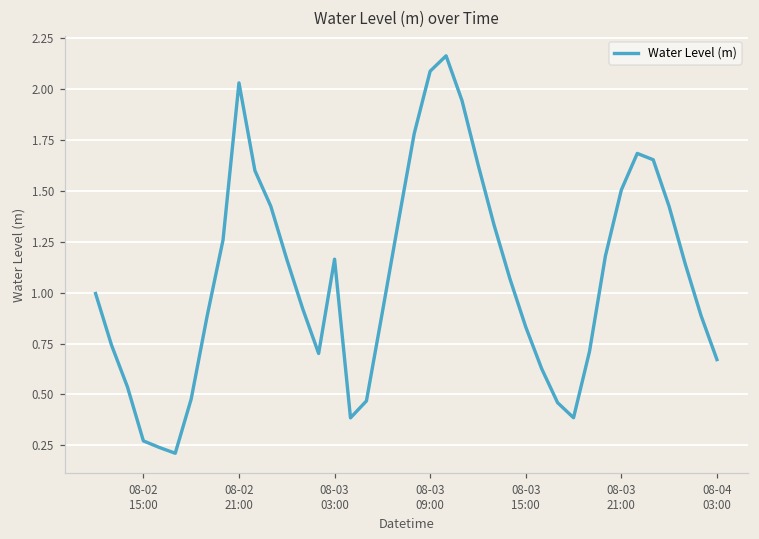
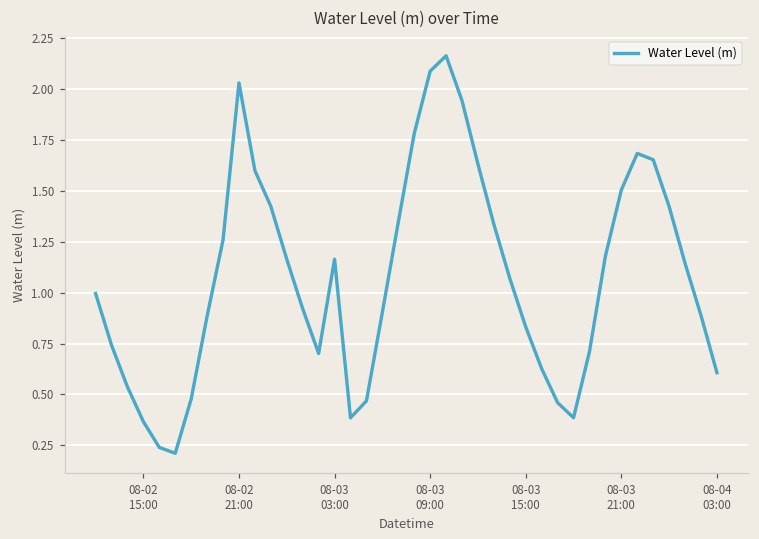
08-02 15:00: 0.27 -> 0.37
08-04 03:00: 0.67 -> 0.61
